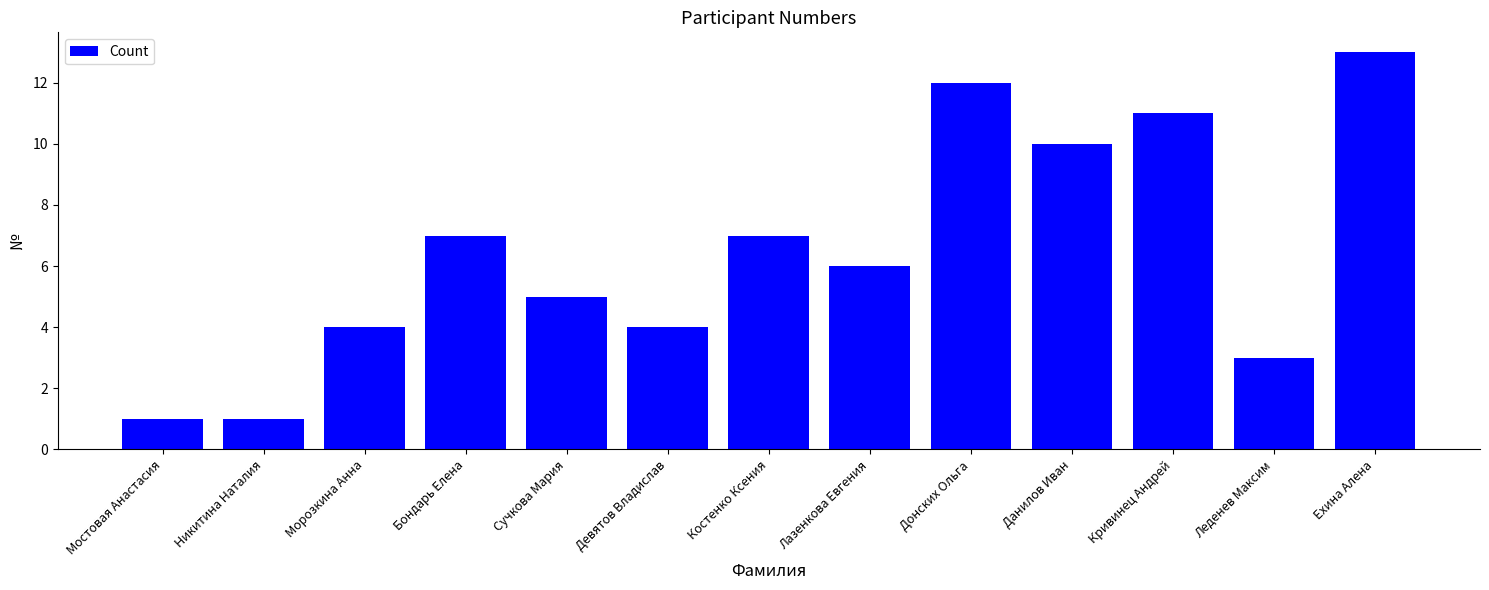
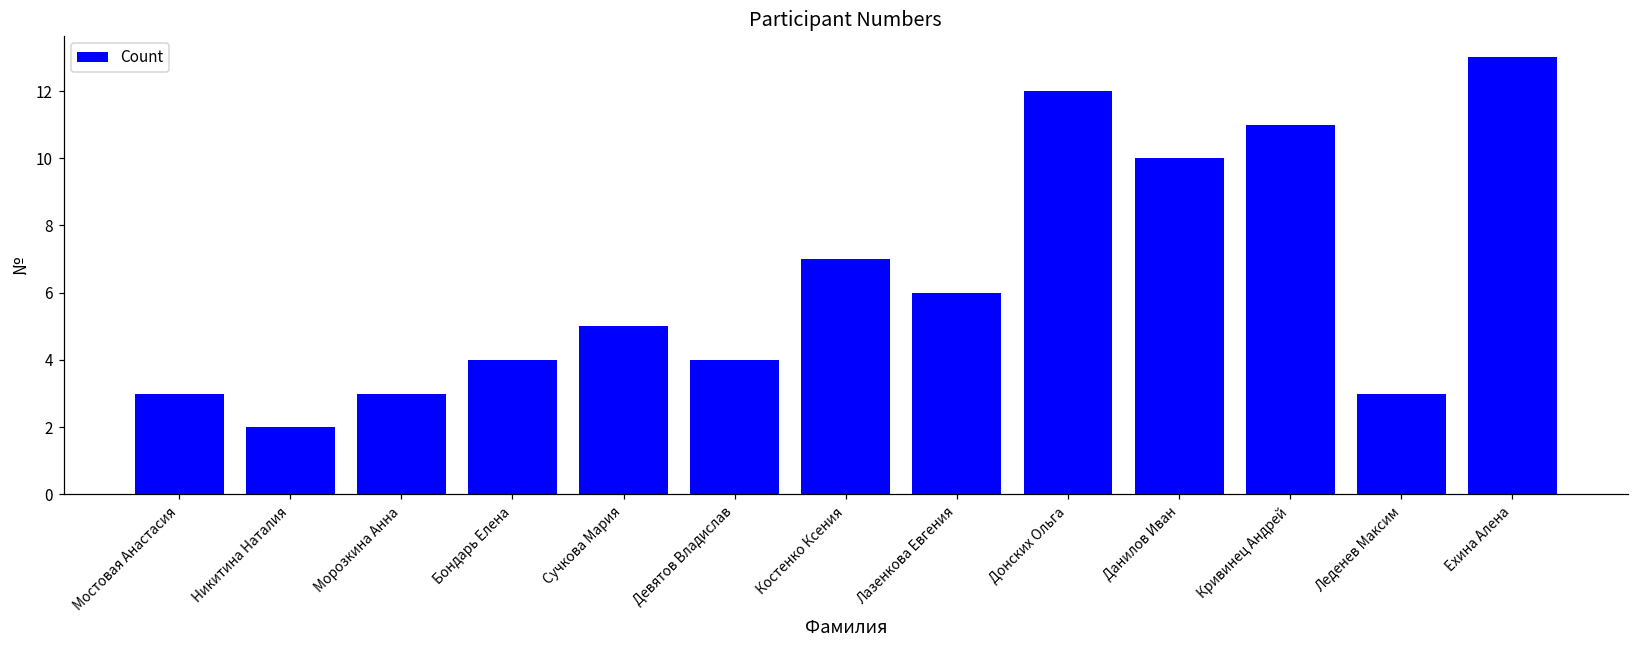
Мостовая Анастасия: 1 -> 3
Никитина Наталия: 1 -> 2
Морозкина Анна: 4 -> 3
Бондарь Елена: 7 -> 4
